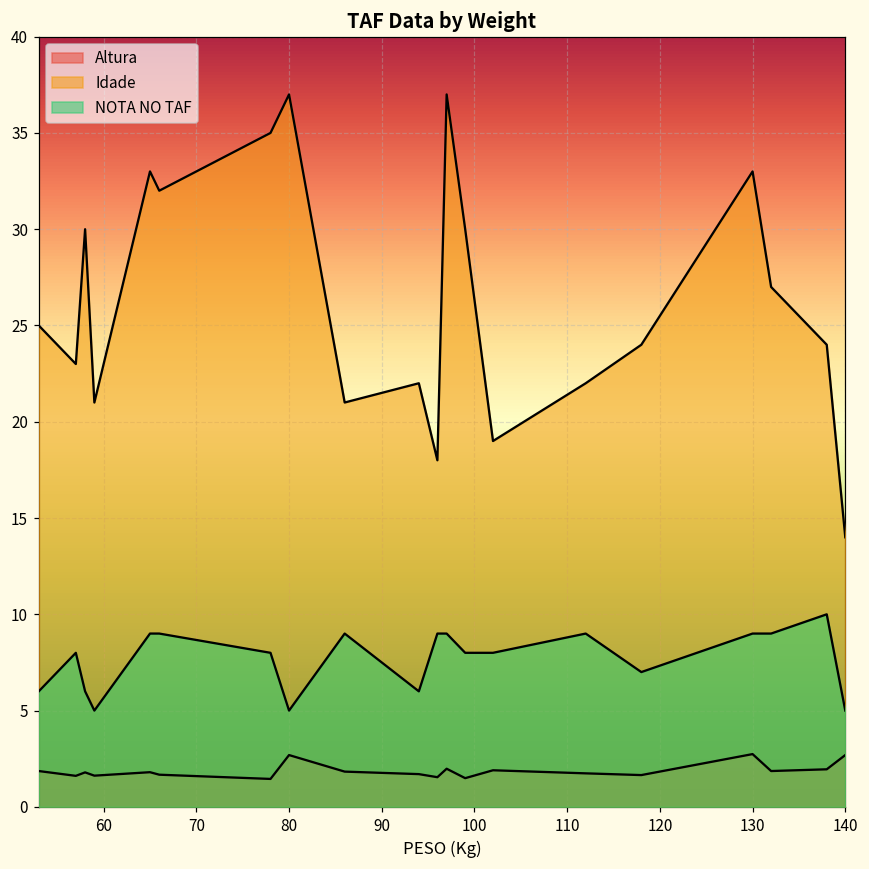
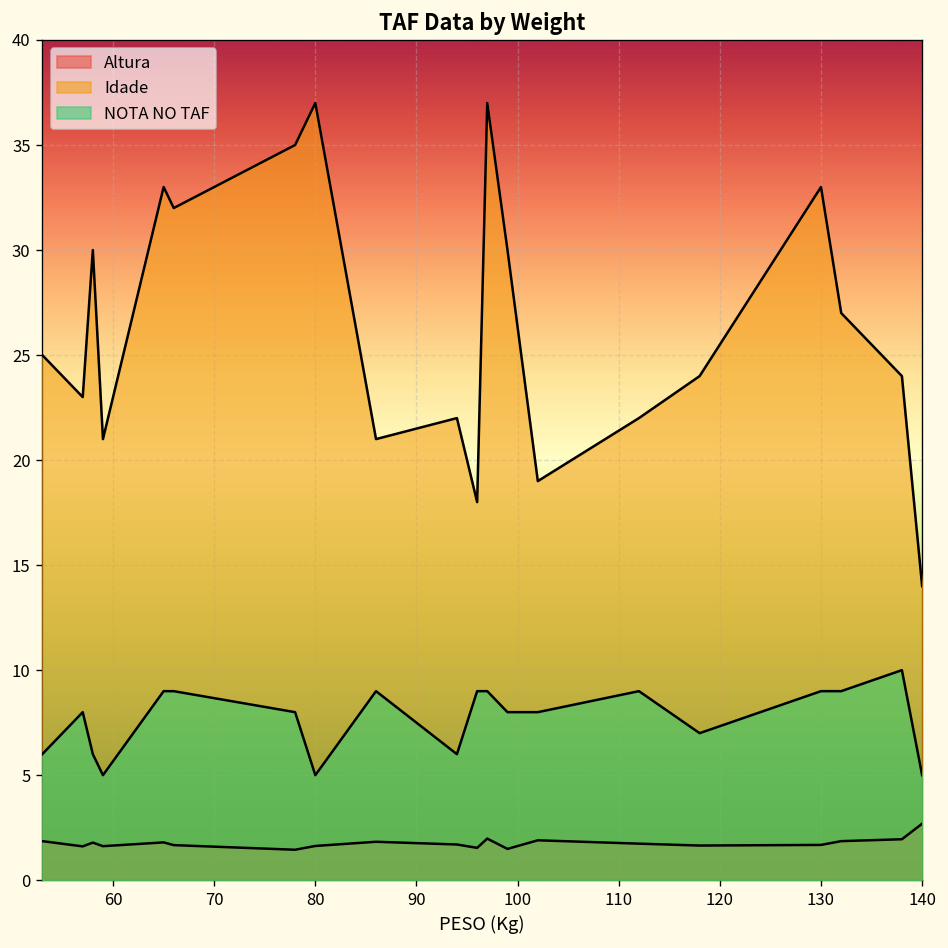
Altura, 80: 2.7 -> 1.6
Altura, 130: 2.7 -> 1.7
